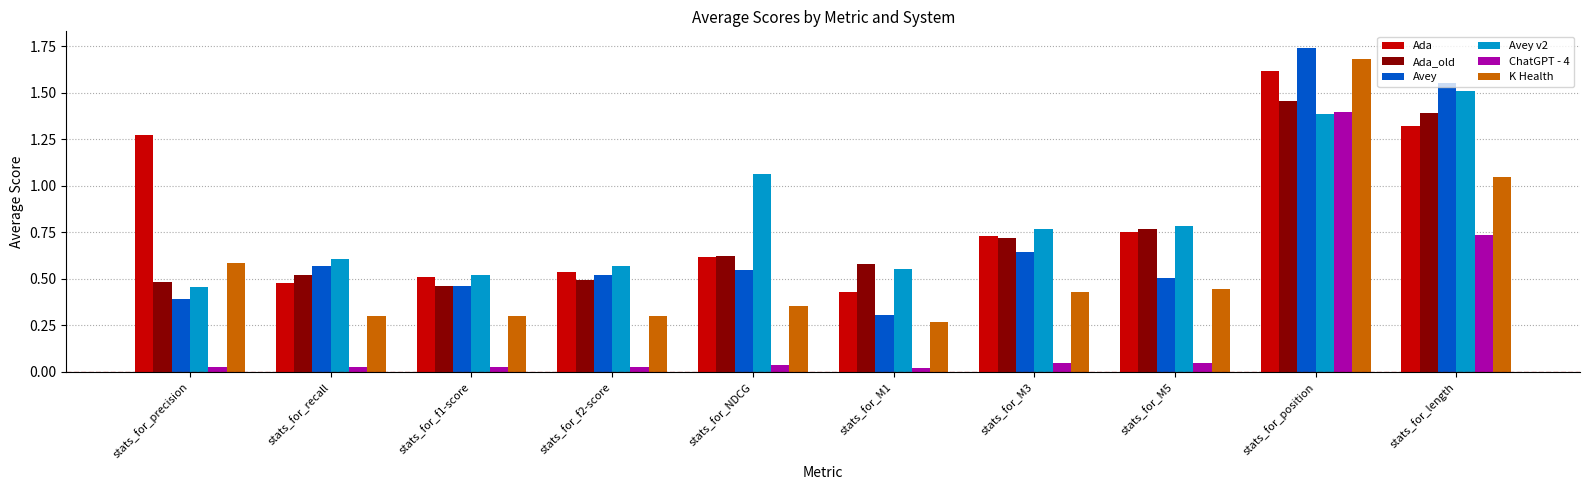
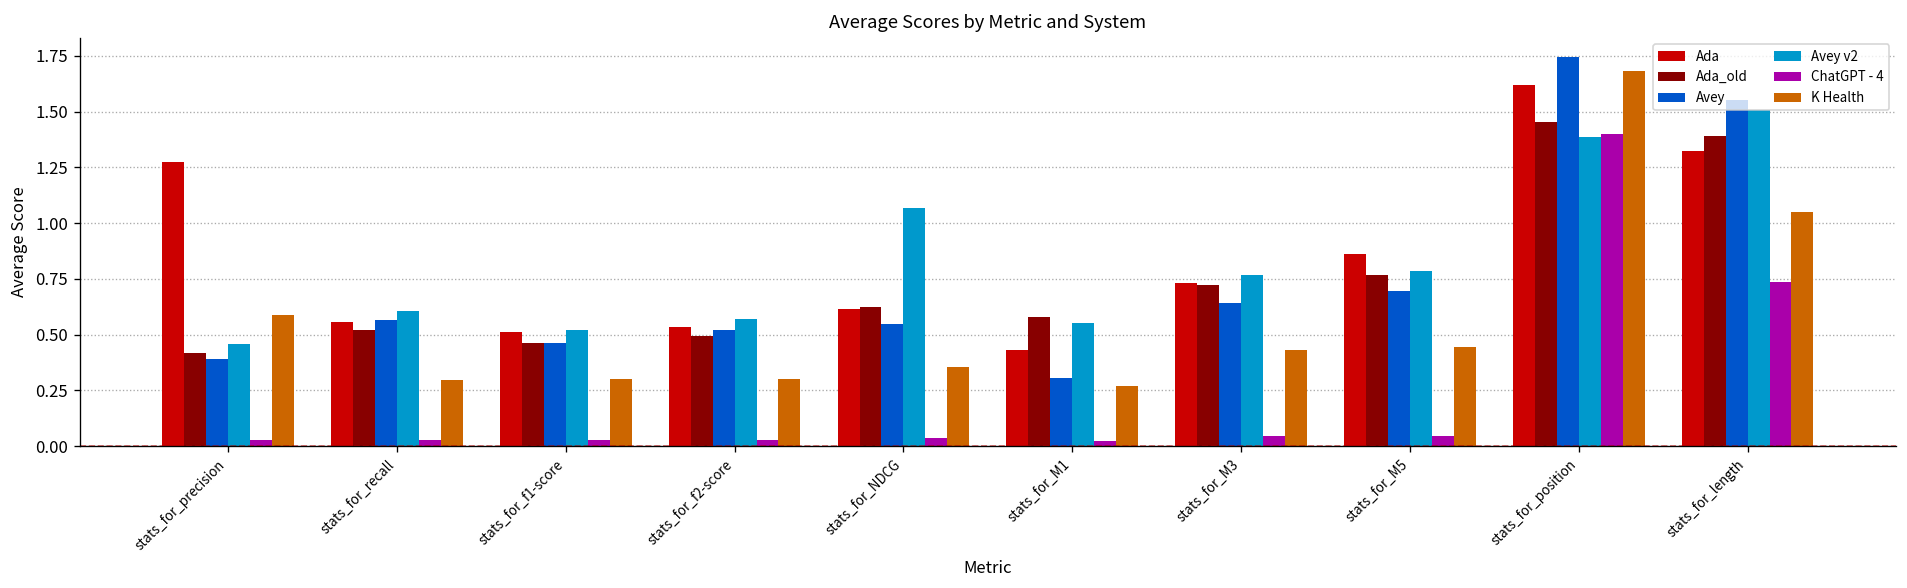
Ada_old, stats_for_precision: 0.48 -> 0.42
Ada, stats_for_recall: 0.48 -> 0.56
Ada, stats_for_M5: 0.75 -> 0.86
Avey, stats_for_M5: 0.51 -> 0.70
